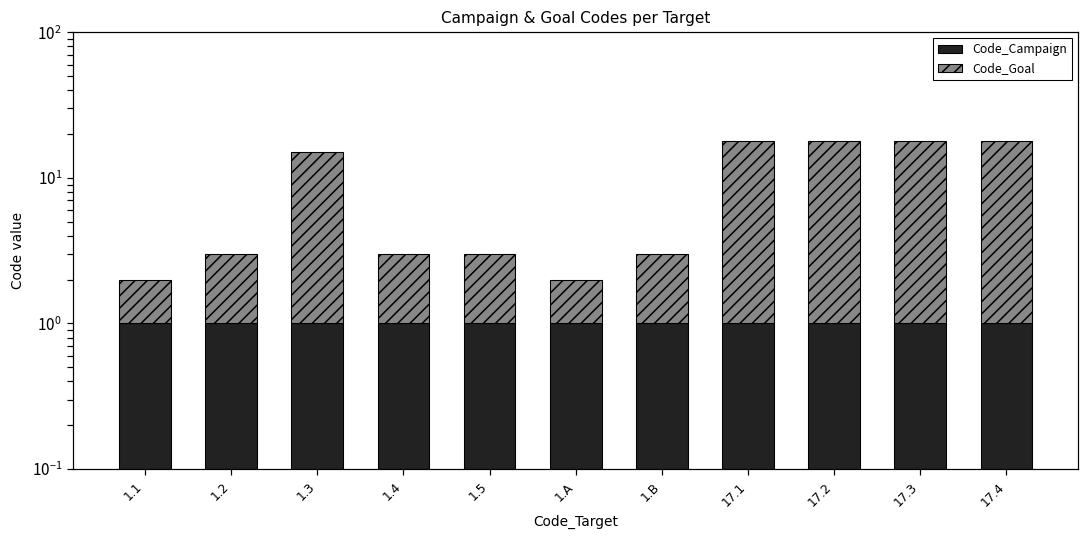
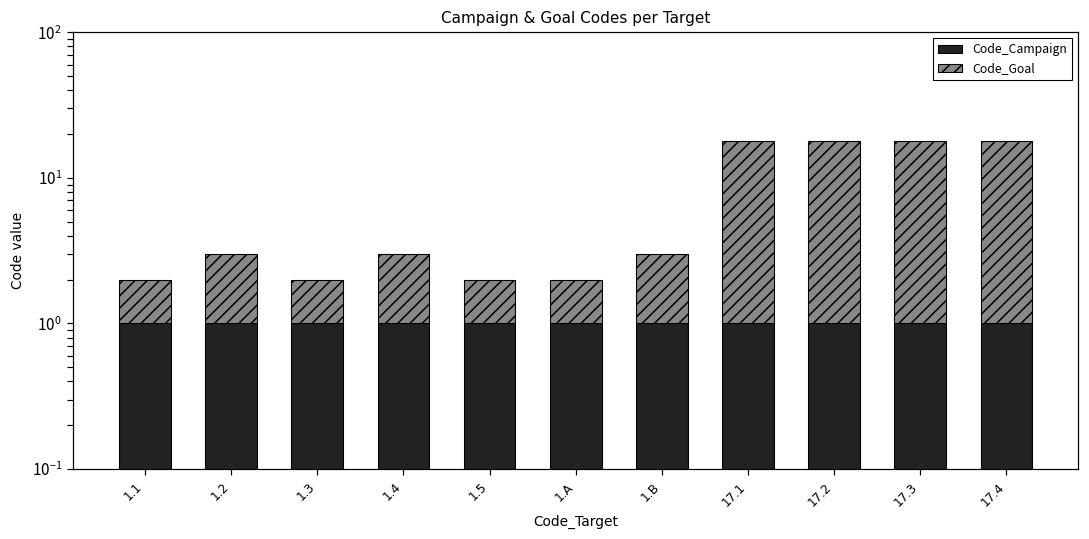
Code_Goal, 1.3: 14 -> 1
Code_Goal, 1.5: 2 -> 1
